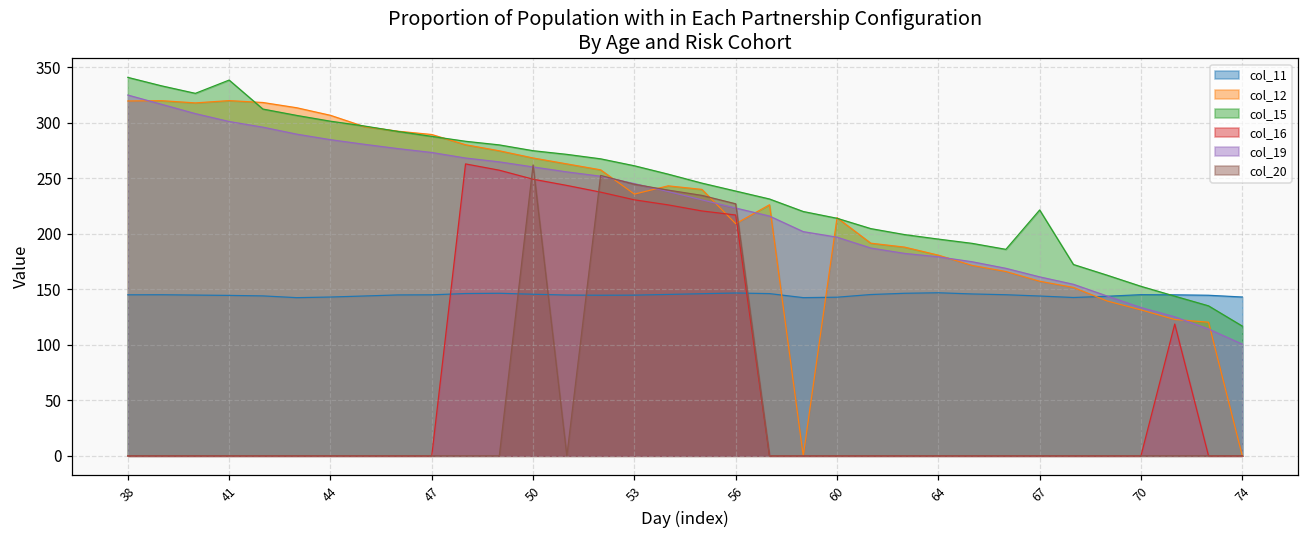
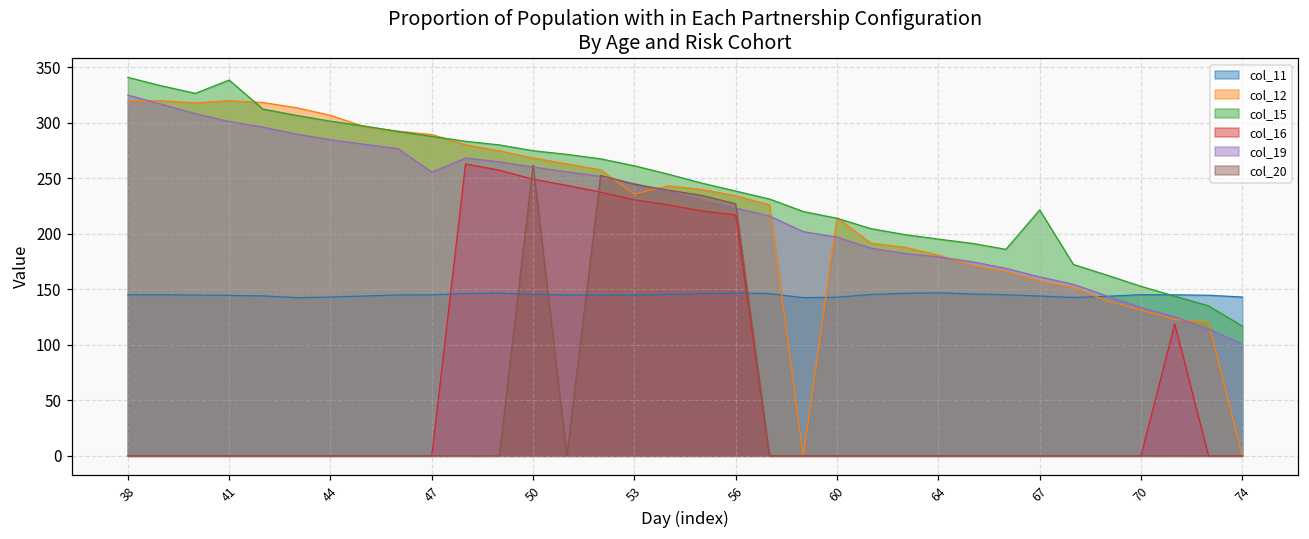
col_19, 47: 273 -> 256
col_12, 56: 209 -> 234
